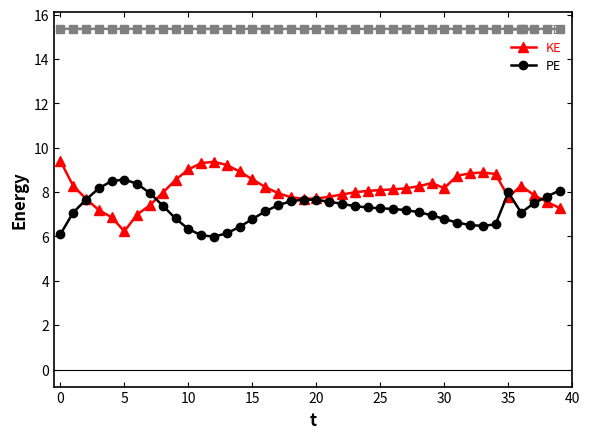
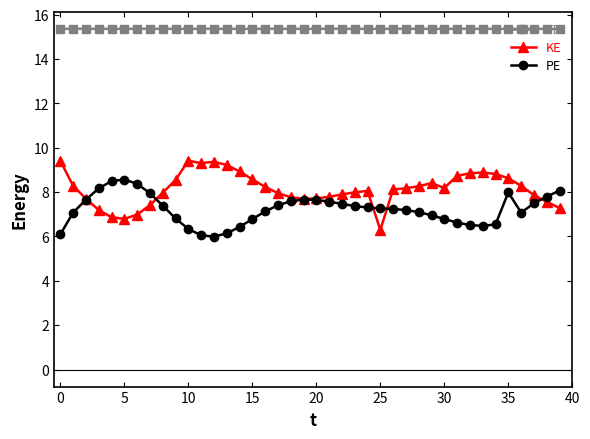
KE, 5: 6.2 -> 6.8
KE, 10: 9.0 -> 9.4
KE, 25: 8.1 -> 6.3
KE, 35: 7.8 -> 8.6
